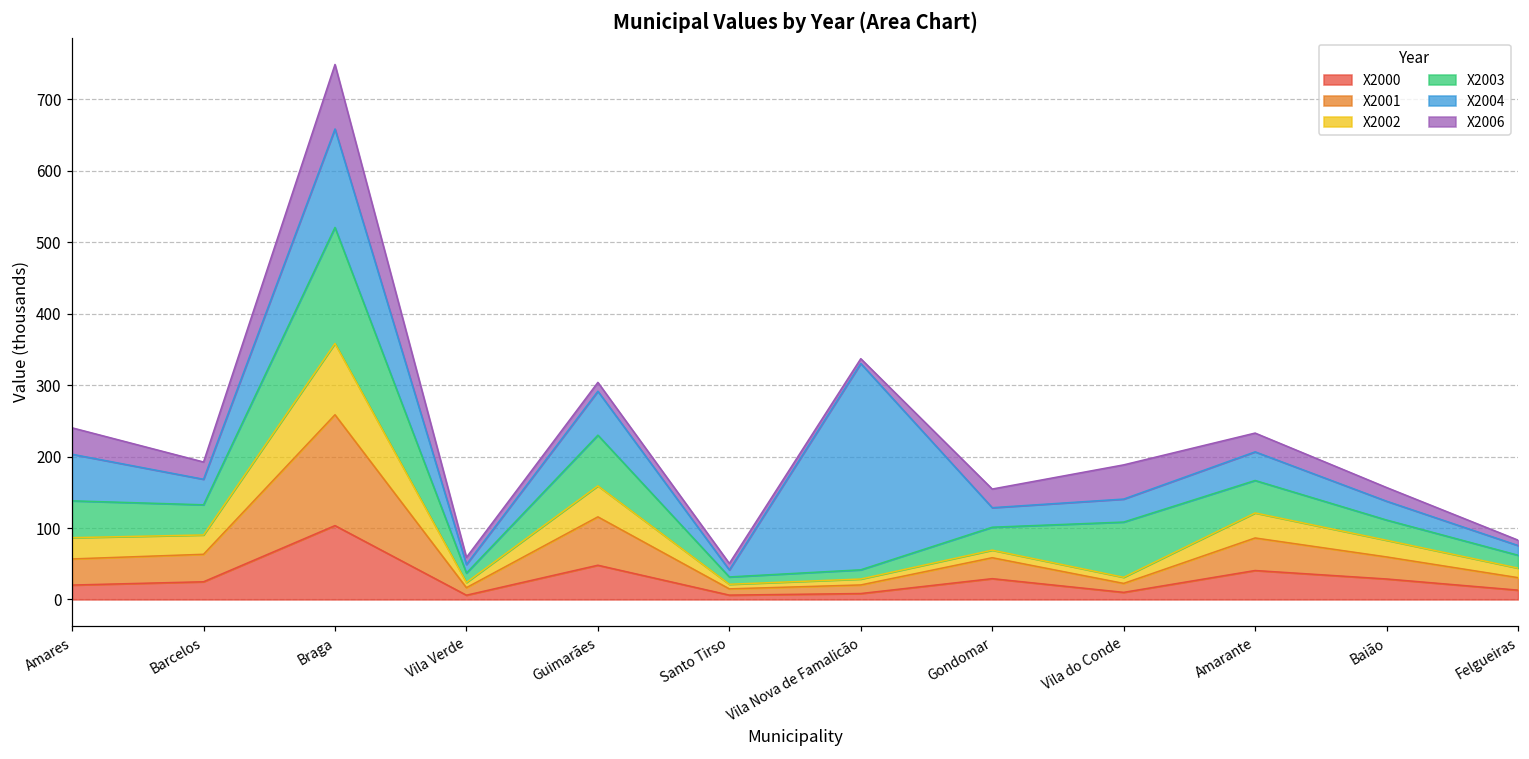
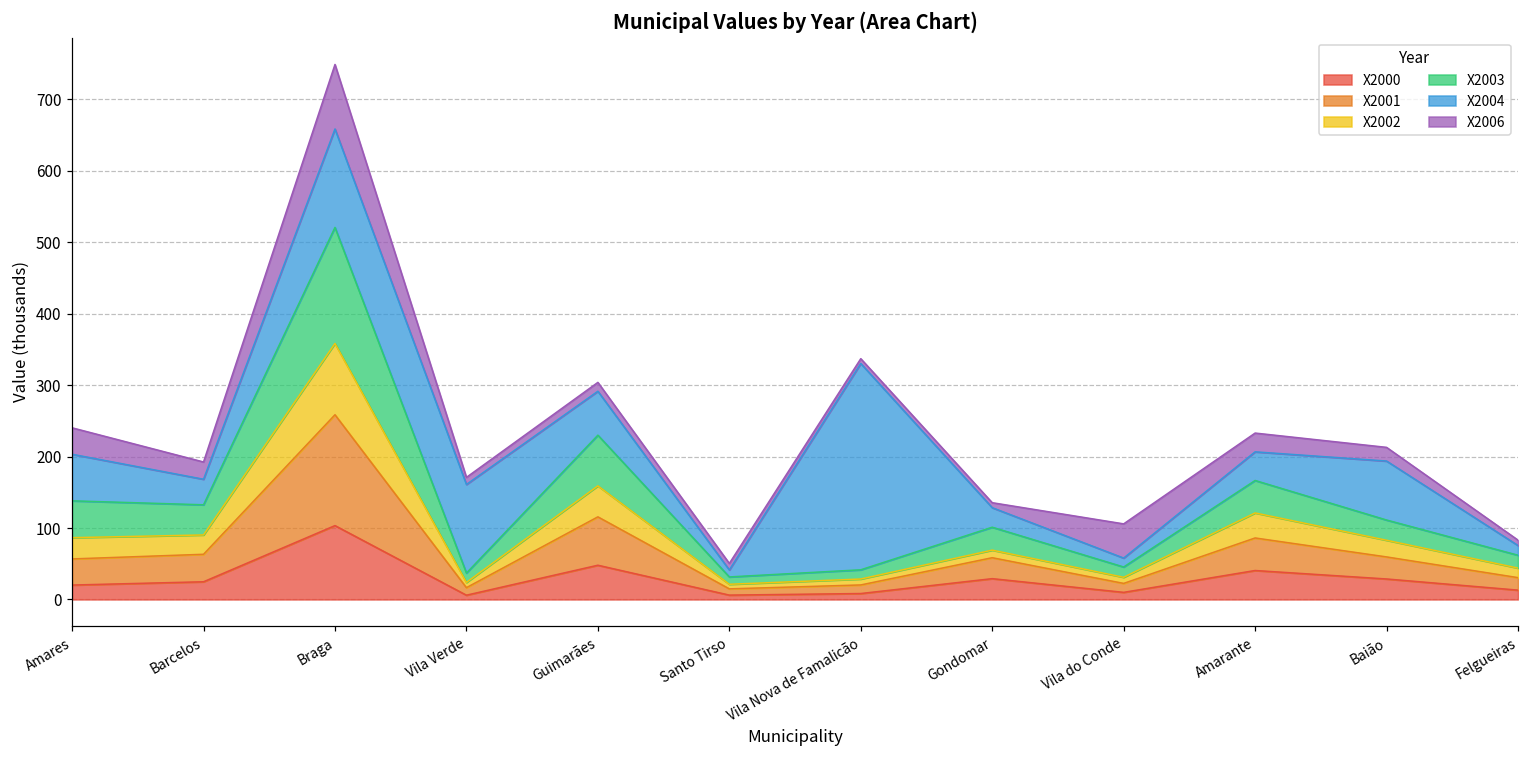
X2004, Vila Verde: 10 -> 120
X2006, Gondomar: 30 -> 10
X2003, Vila do Conde: 80 -> 10
X2004, Vila do Conde: 30 -> 10
X2004, Baião: 30 -> 80
